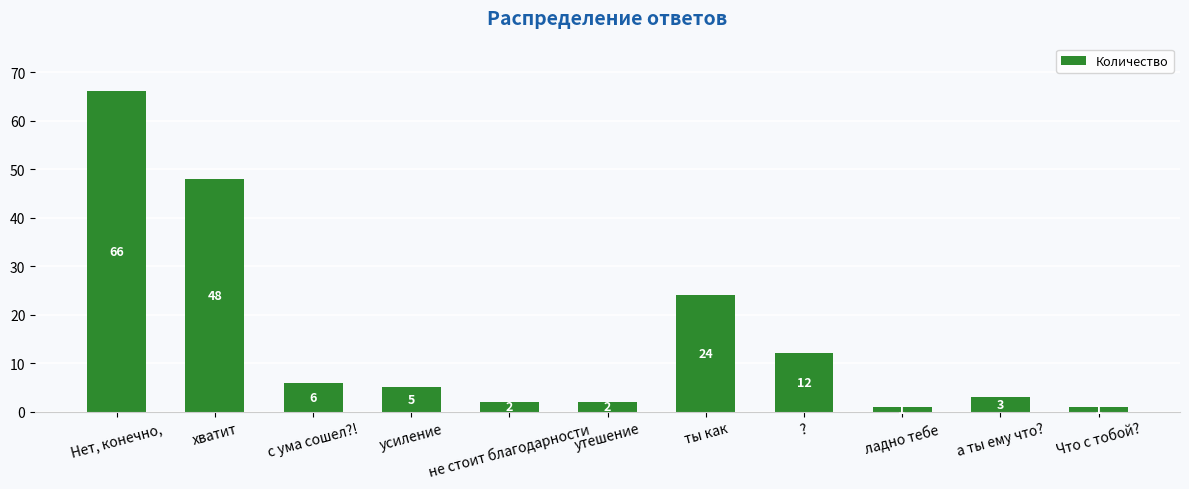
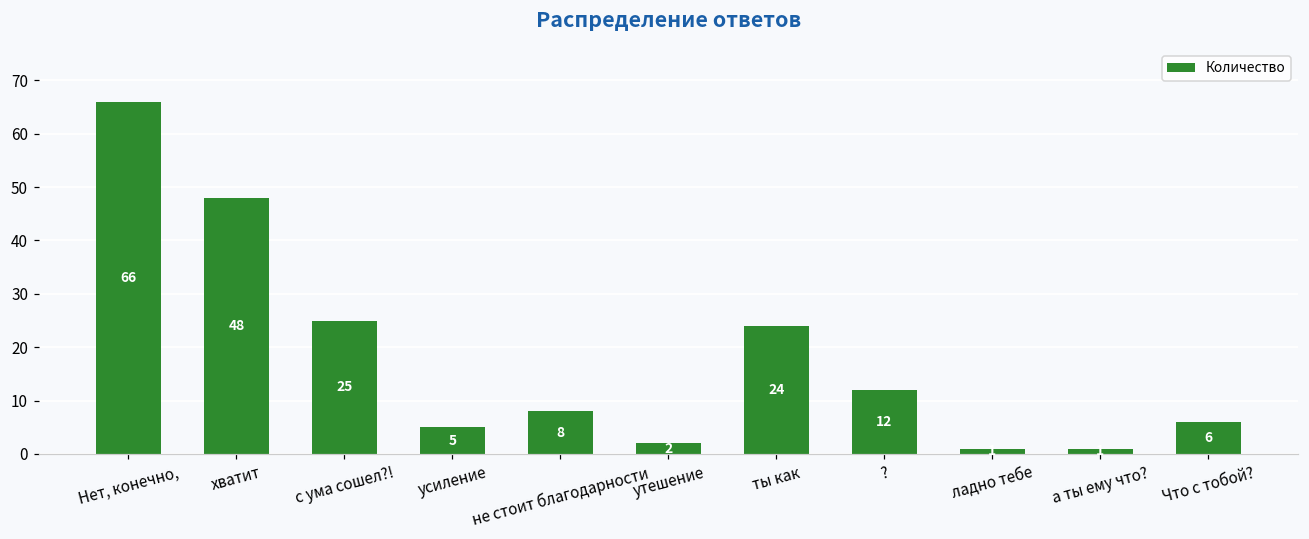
с ума сошел?!: 6 -> 25
не стоит благодарности: 2 -> 8
а ты ему что?: 3 -> 1
Что с тобой?: 1 -> 6
